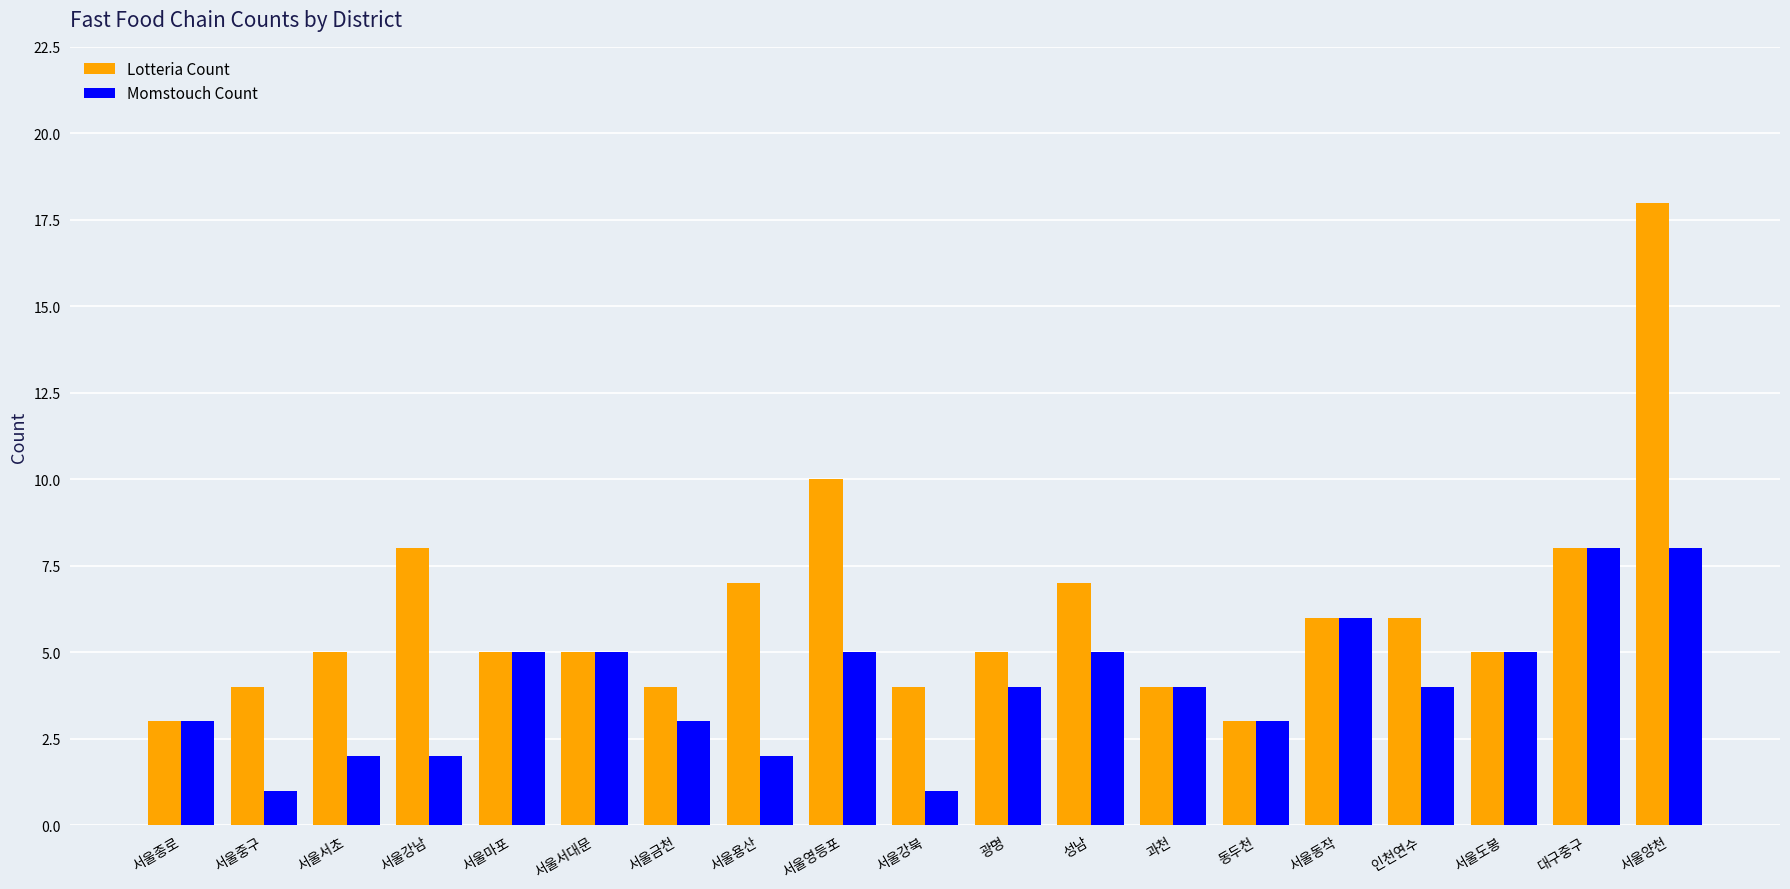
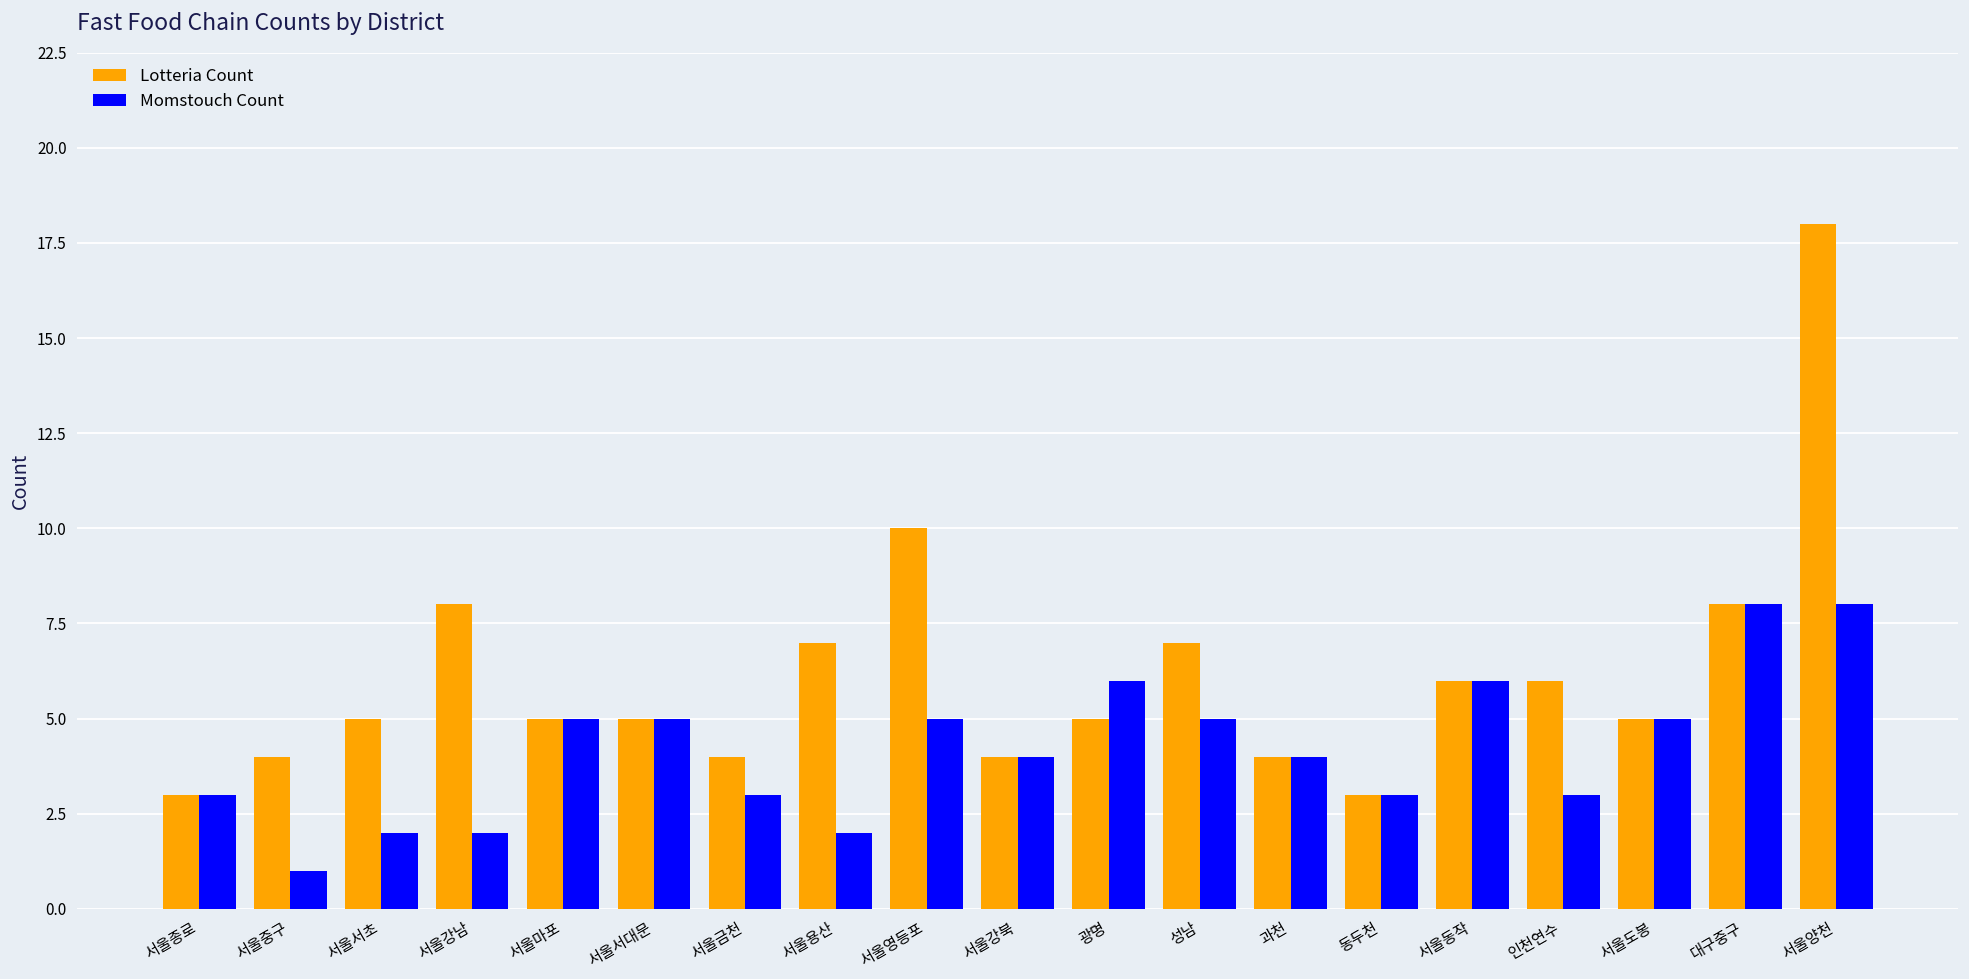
Momstouch Count, 서울강북: 1 -> 4
Momstouch Count, 광명: 4 -> 6
Momstouch Count, 인천연수: 4 -> 3
